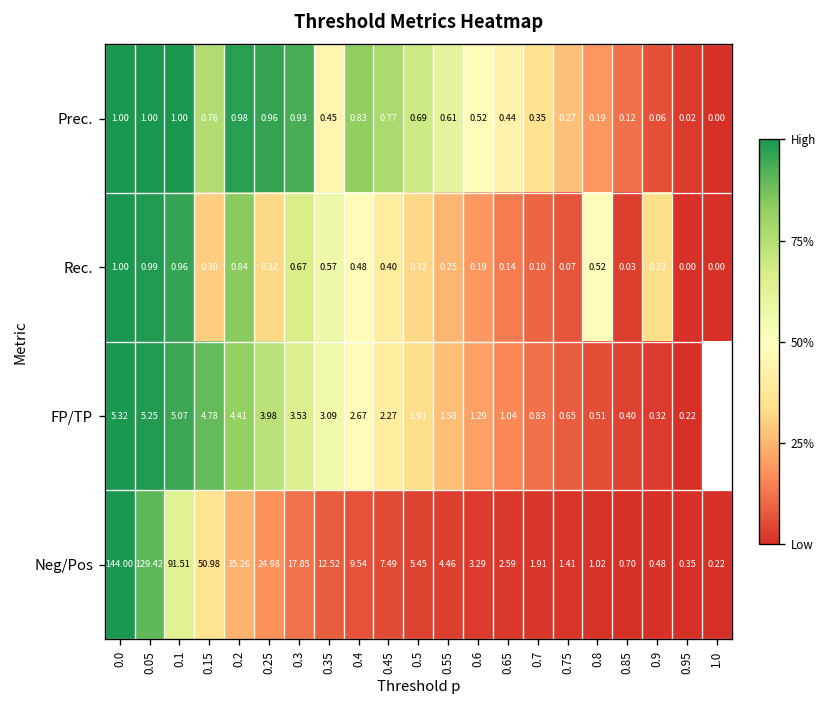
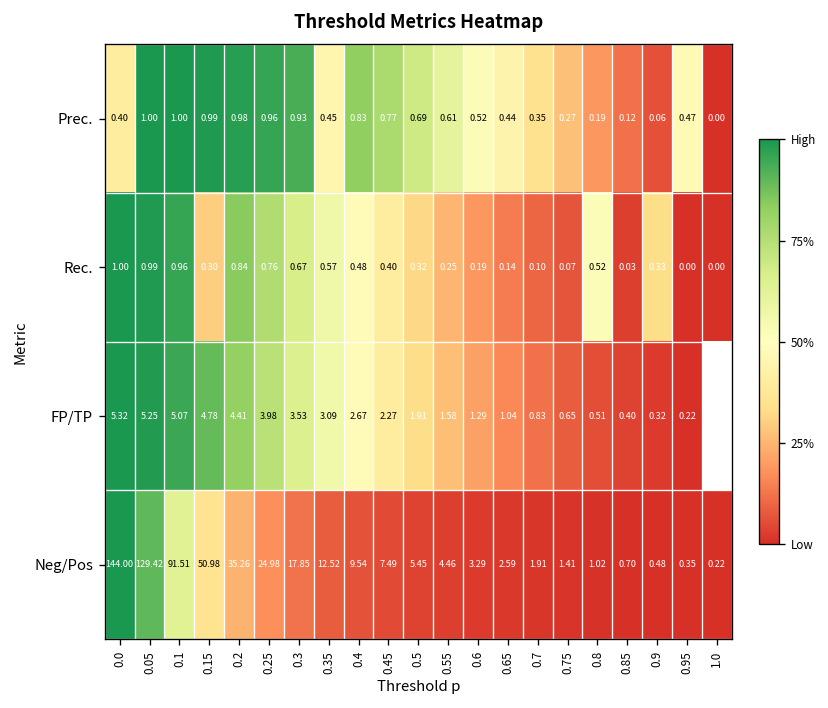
Prec., 0.0: 1.00 -> 0.40
Prec., 0.15: 0.76 -> 0.99
Prec., 0.95: 0.02 -> 0.47
Rec., 0.25: 0.32 -> 0.76
